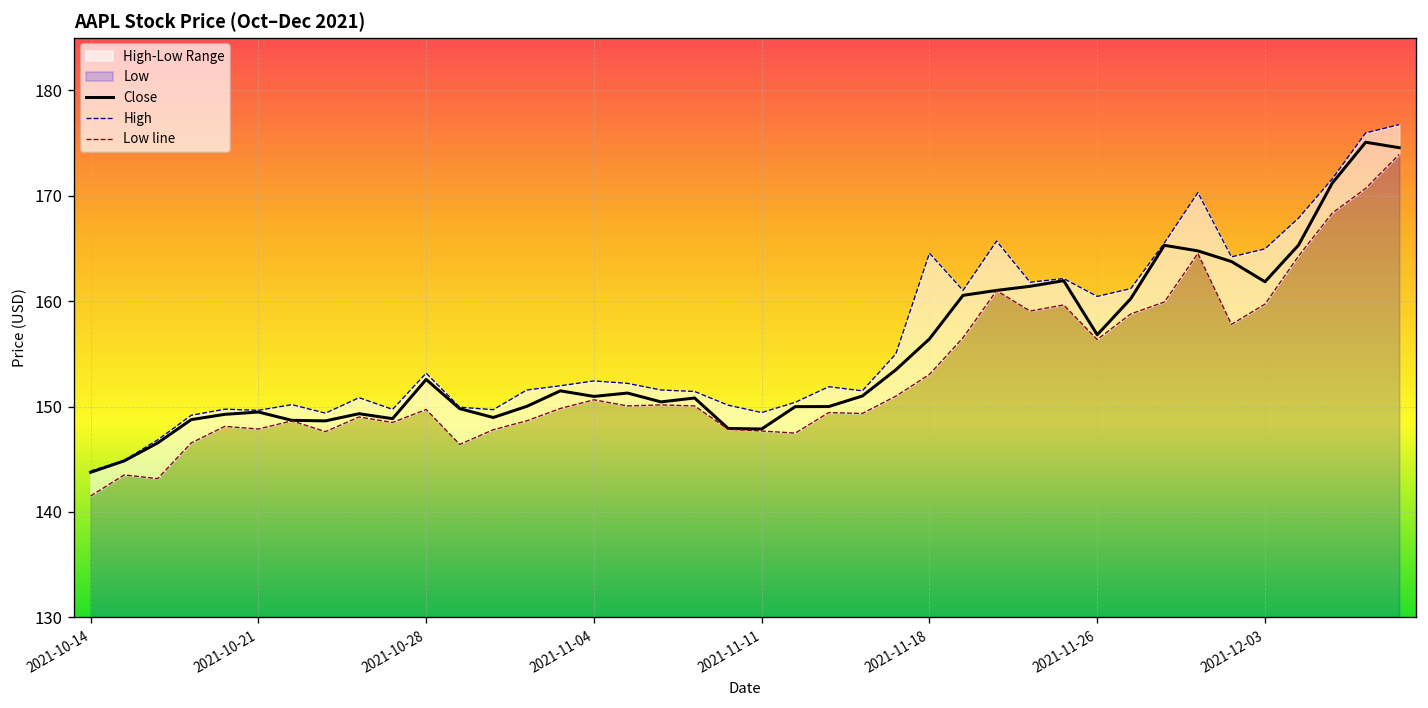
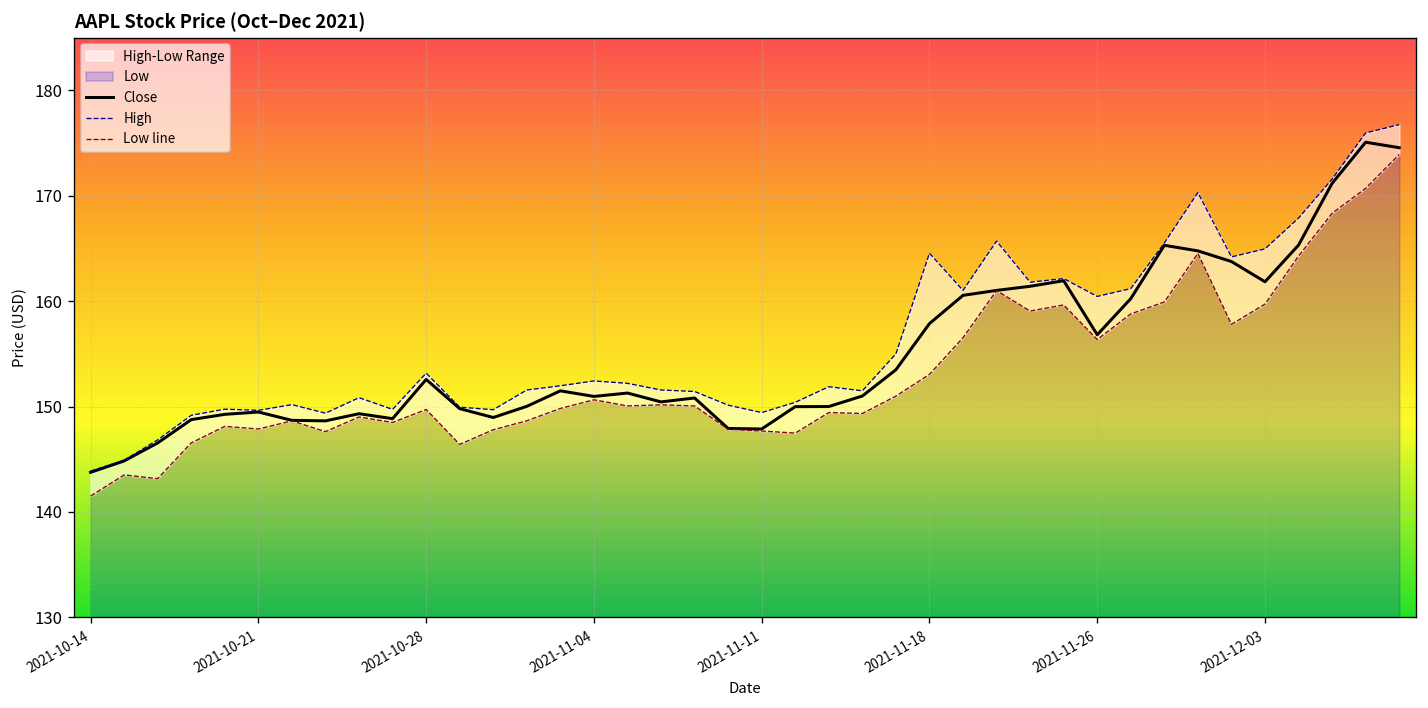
Close, 2021-11-18: 156 -> 158
